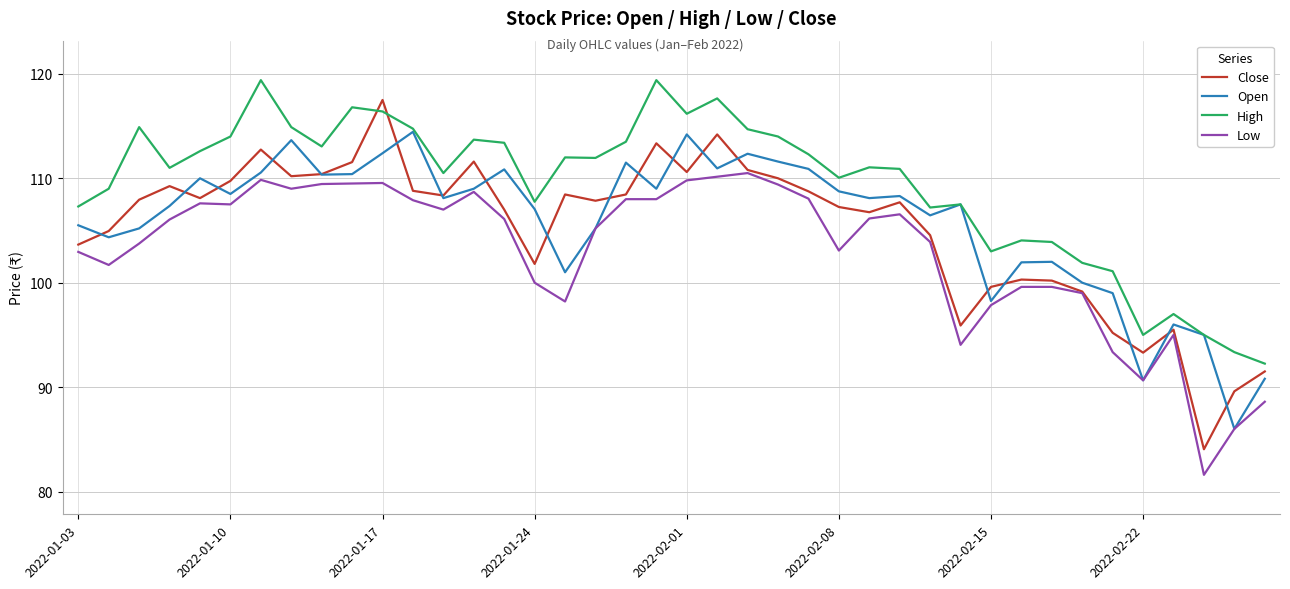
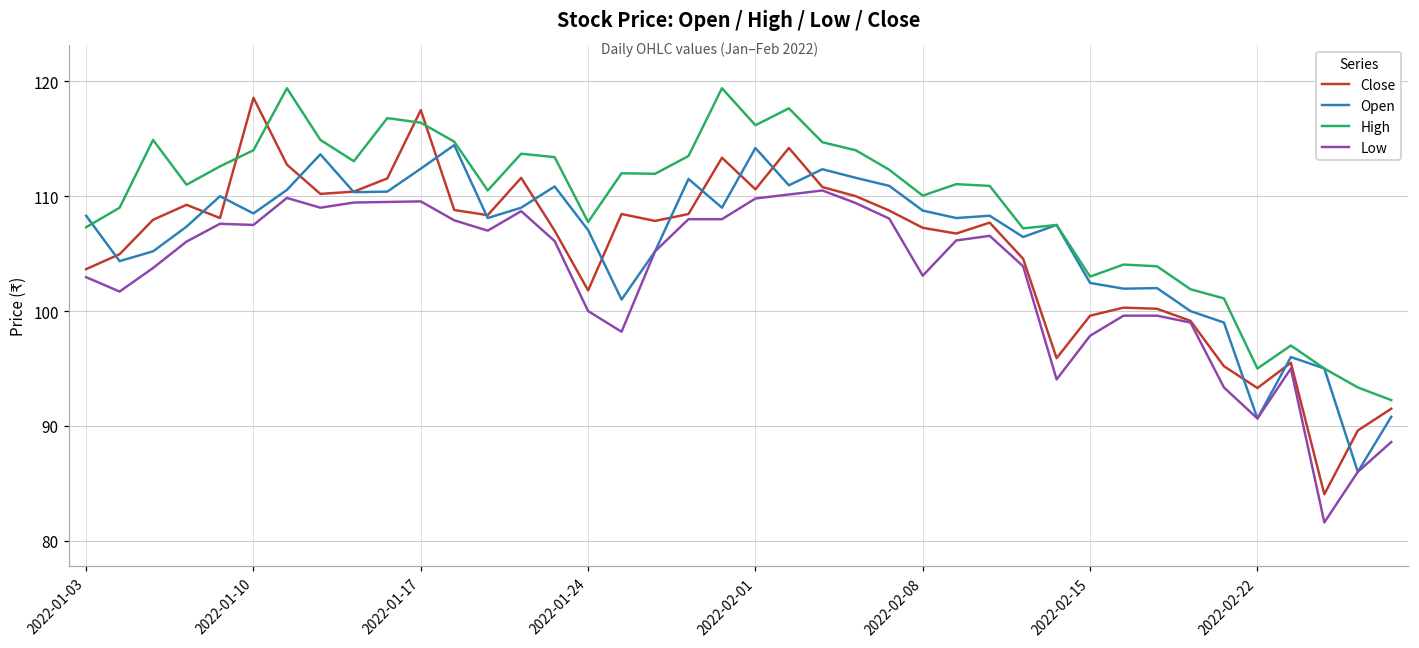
Open, 2022-01-03: 105.5 -> 108.3
Close, 2022-01-10: 109.8 -> 118.6
Open, 2022-02-15: 98.3 -> 102.5
